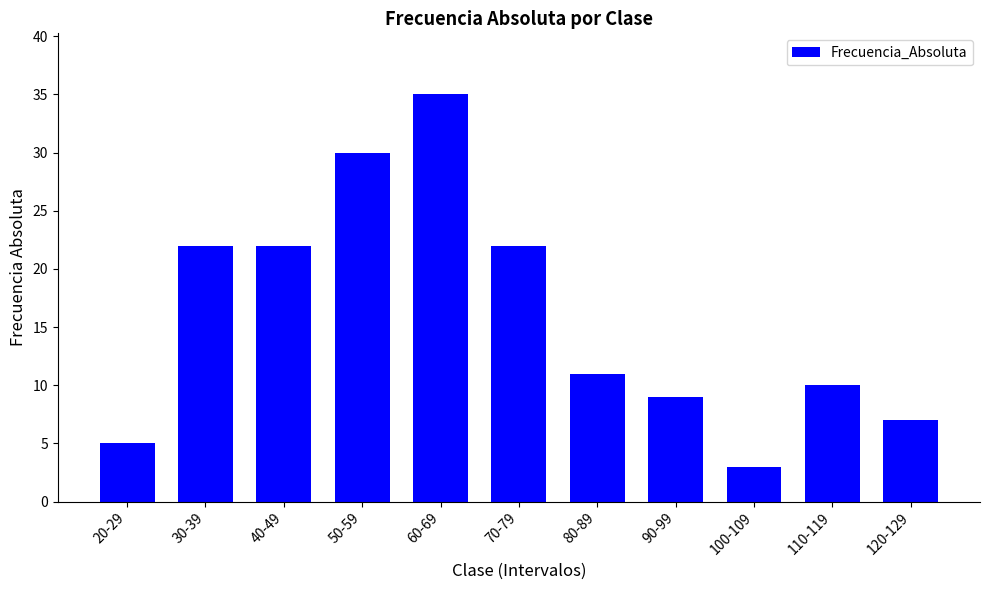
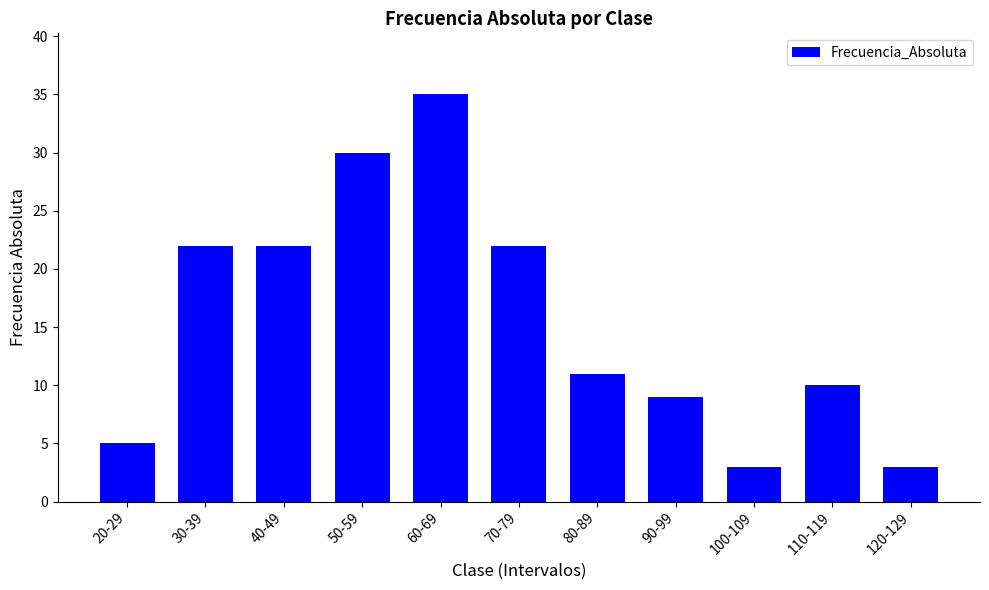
120-129: 7 -> 3
